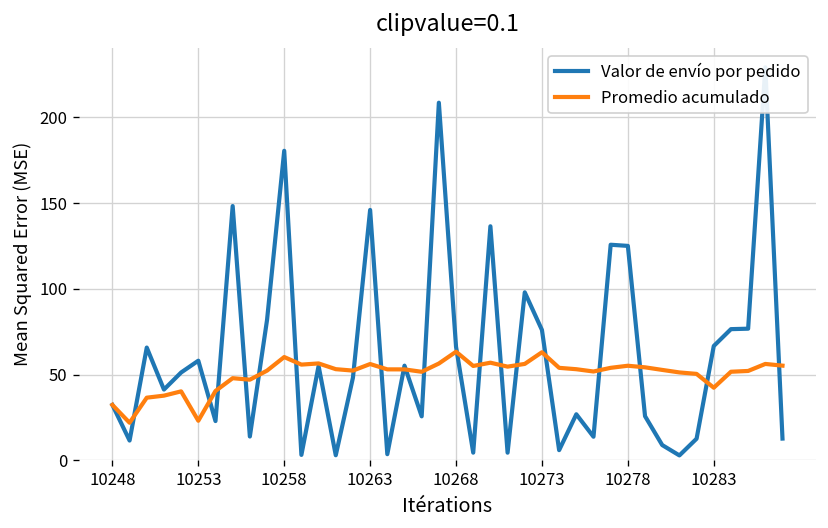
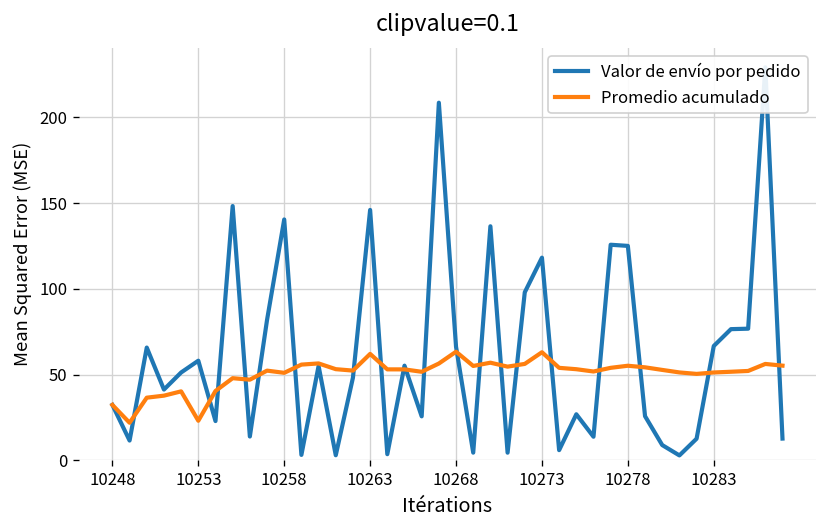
Valor de envío por pedido, 10258: 181 -> 141
Promedio acumulado, 10258: 60 -> 51
Promedio acumulado, 10263: 56 -> 62
Valor de envío por pedido, 10273: 76 -> 118
Promedio acumulado, 10283: 42 -> 51
